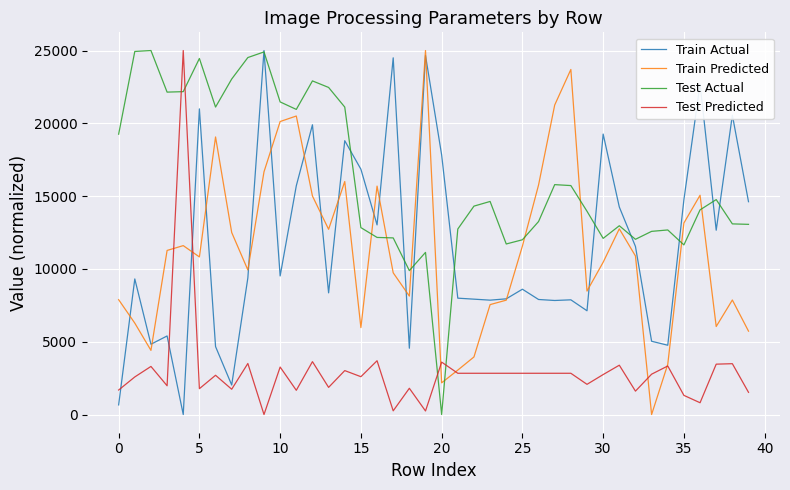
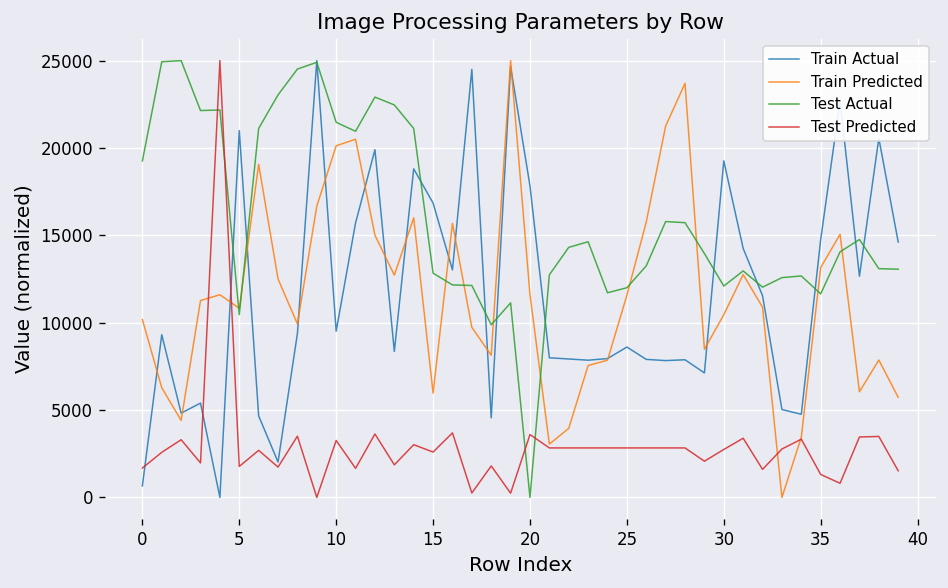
Train Predicted, 0: 7900 -> 10200
Test Actual, 5: 24500 -> 10500
Train Predicted, 20: 2200 -> 11600
